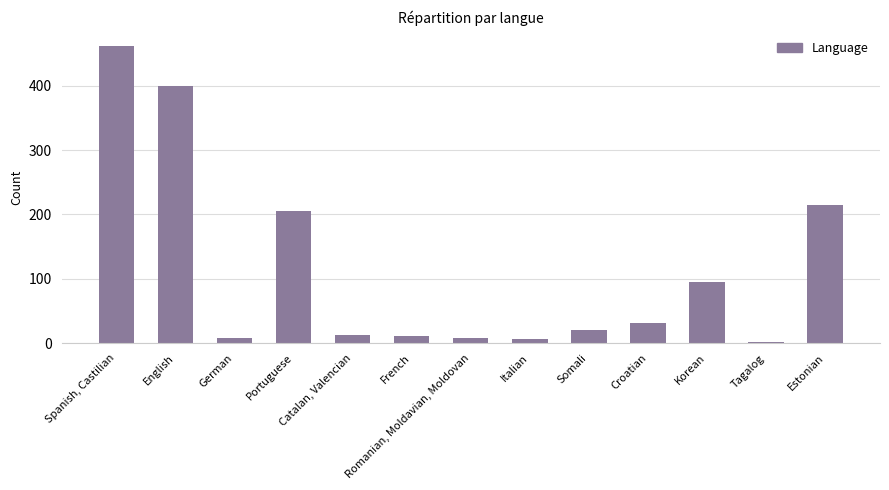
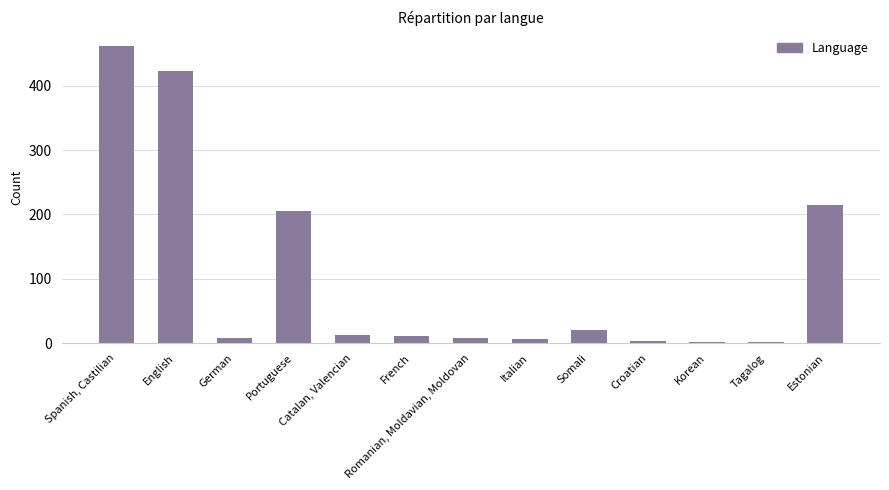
English: 400 -> 420
Croatian: 30 -> 0
Korean: 100 -> 0
